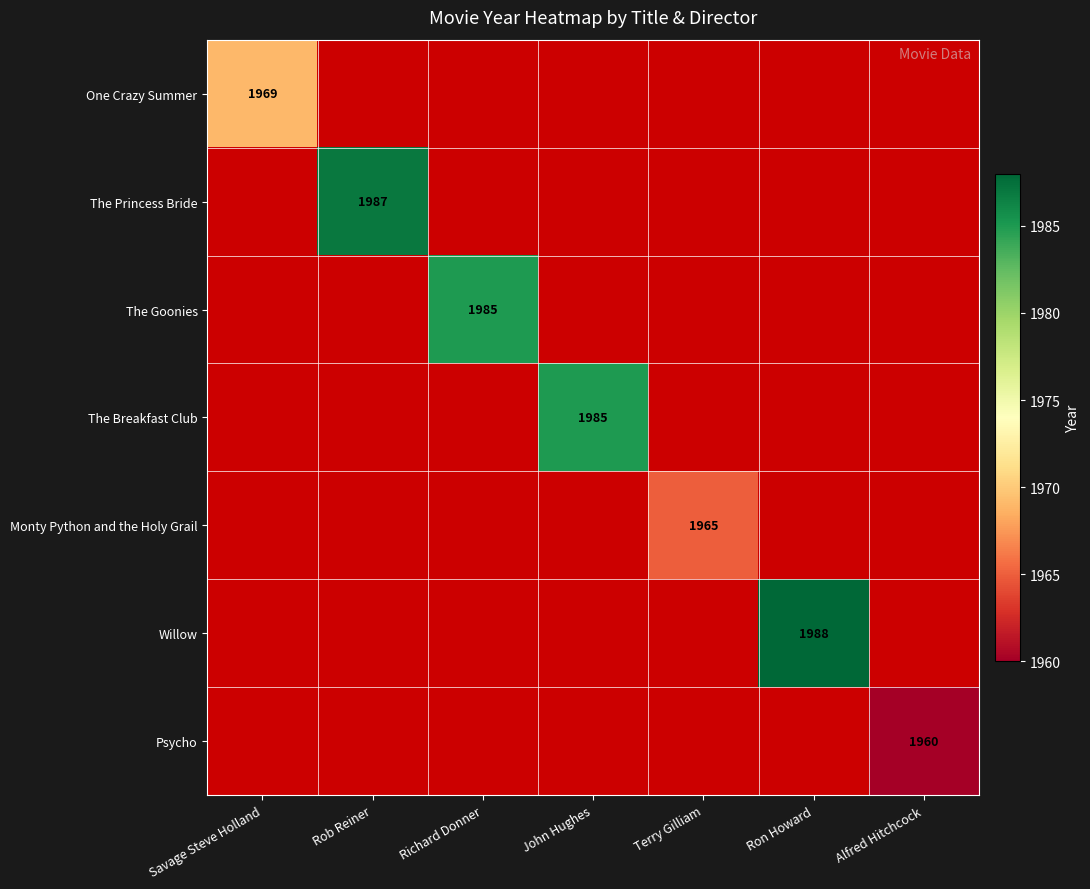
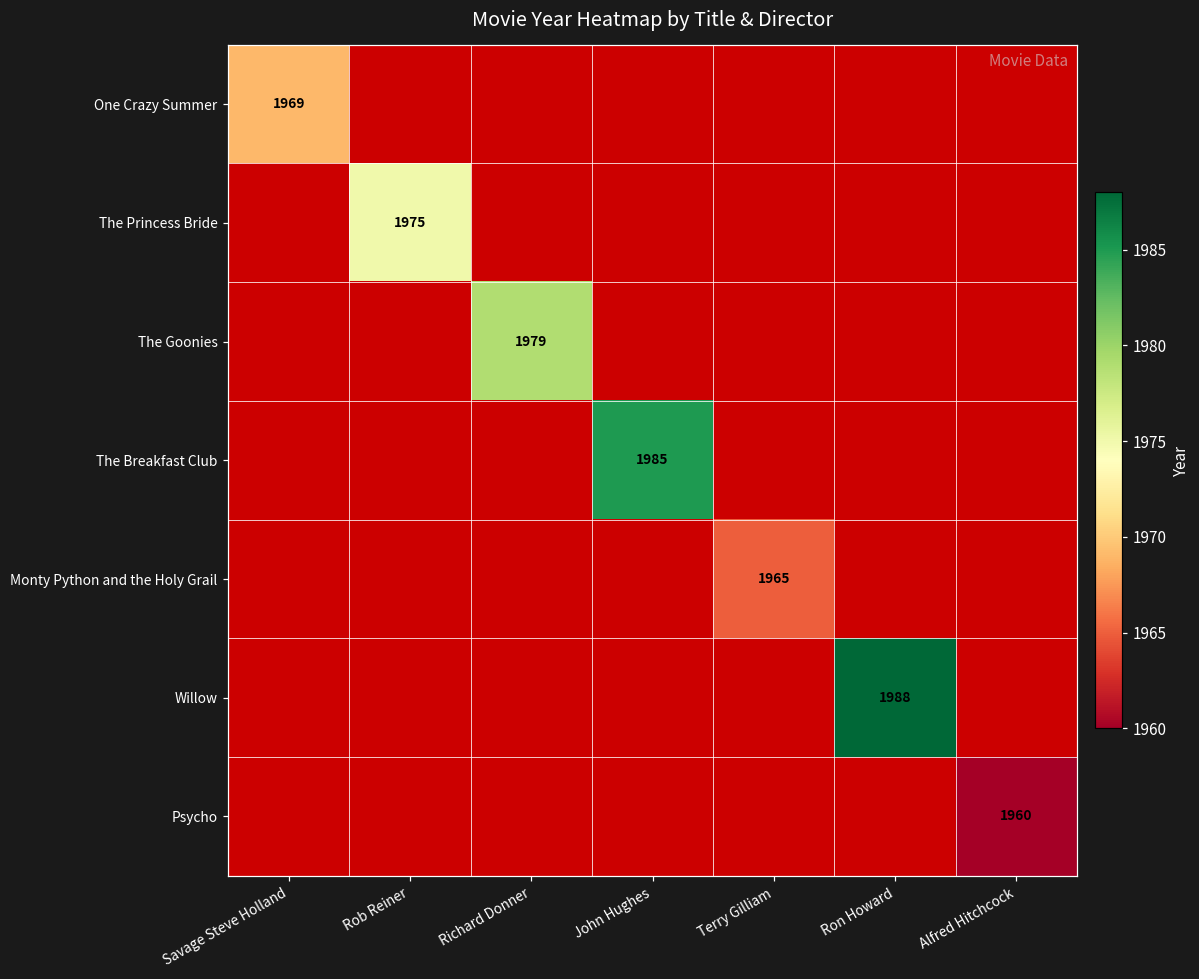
The Princess Bride, Rob Reiner: 1987 -> 1975
The Goonies, Richard Donner: 1985 -> 1979
